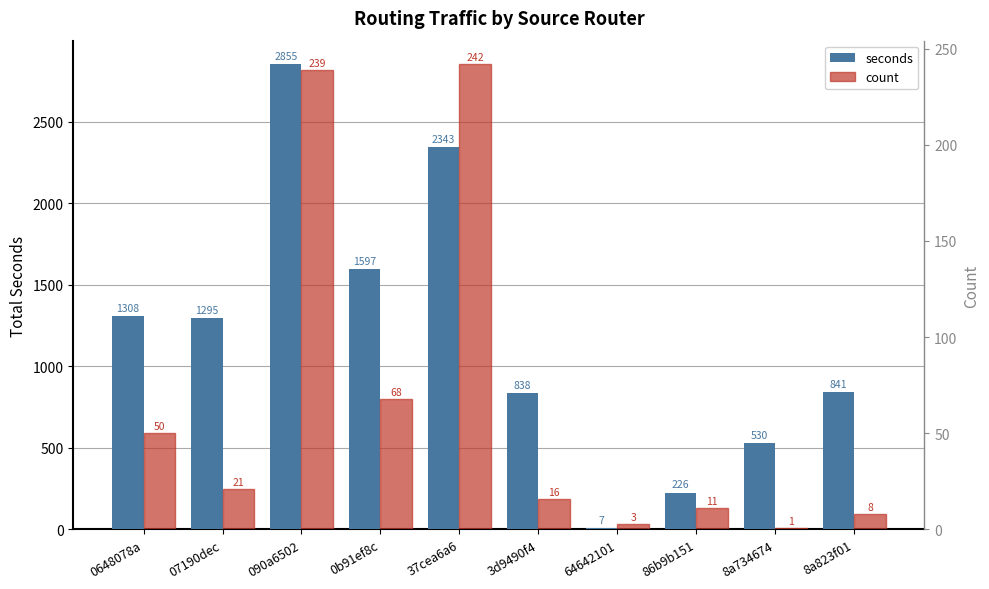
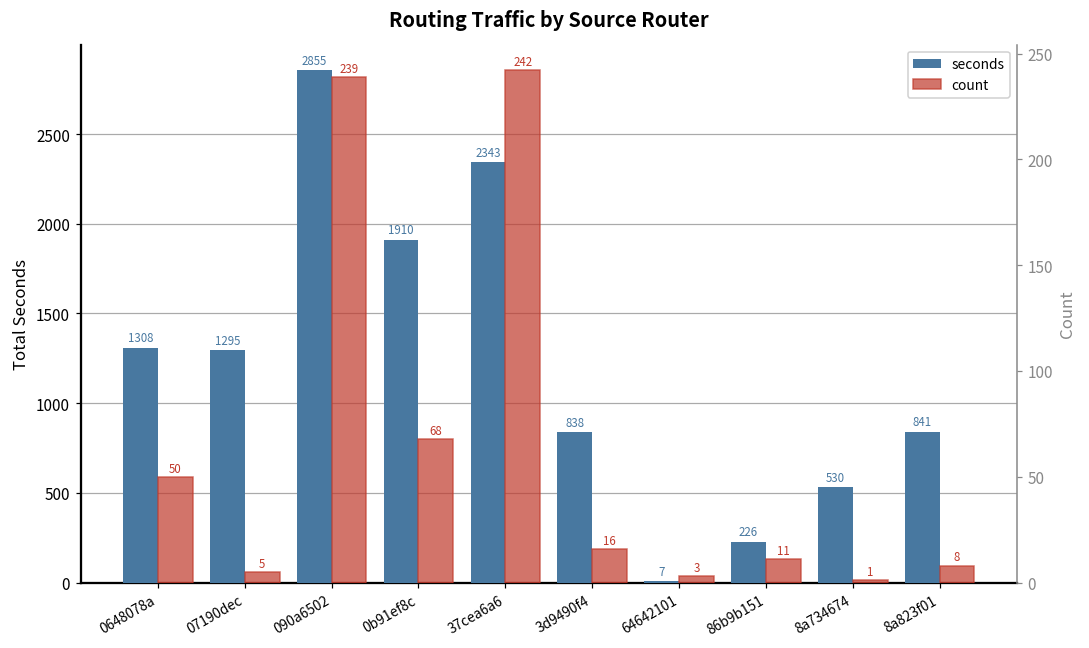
seconds, 0b91ef8c: 1597 -> 1910
count, 07190dec: 21 -> 5
